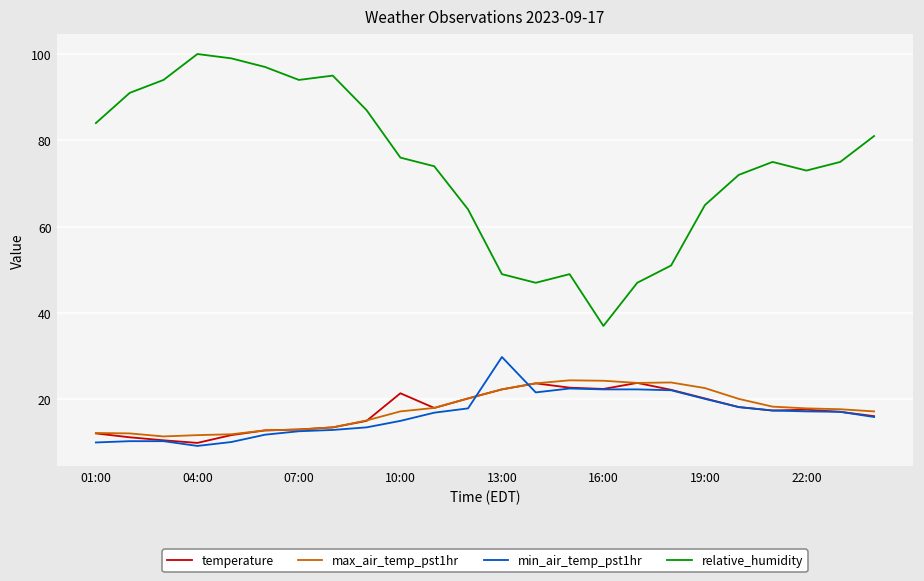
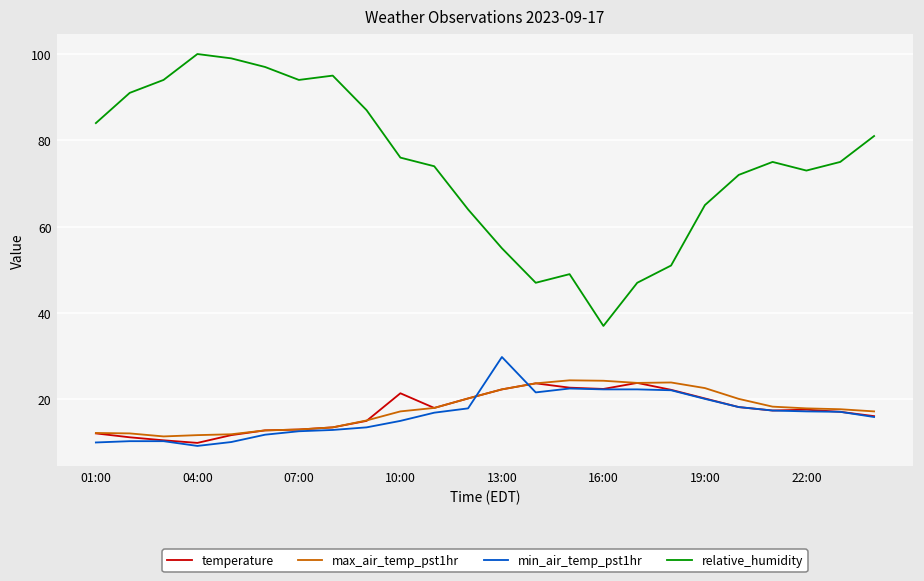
relative_humidity, 13:00: 49 -> 55
